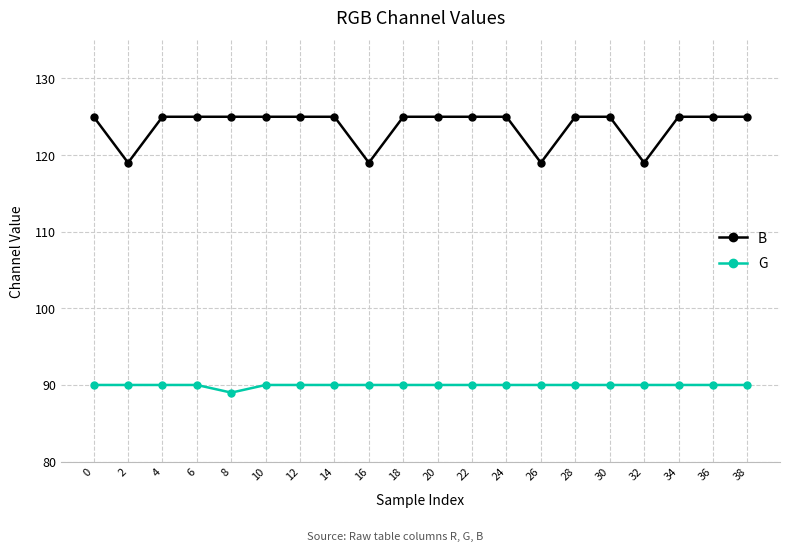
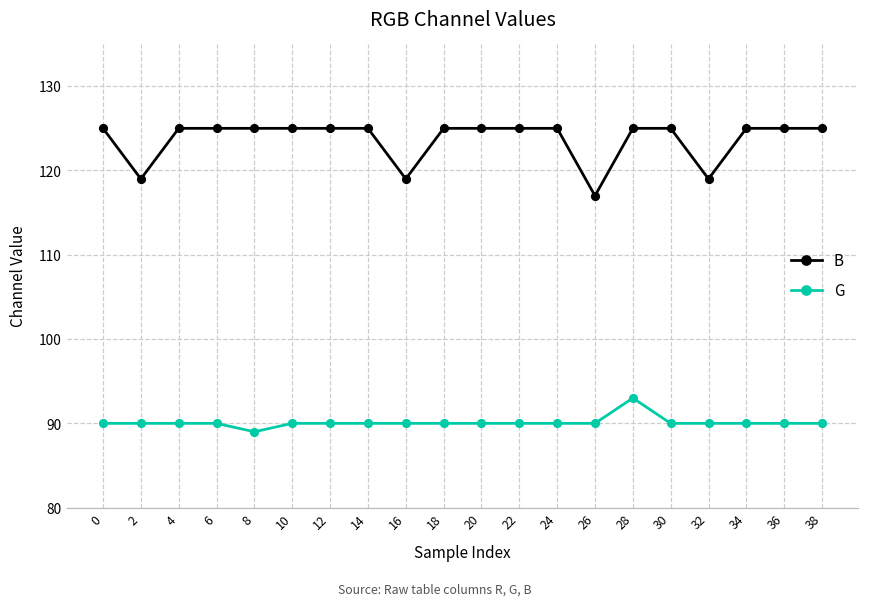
B, 26: 119 -> 117
G, 28: 90 -> 93
